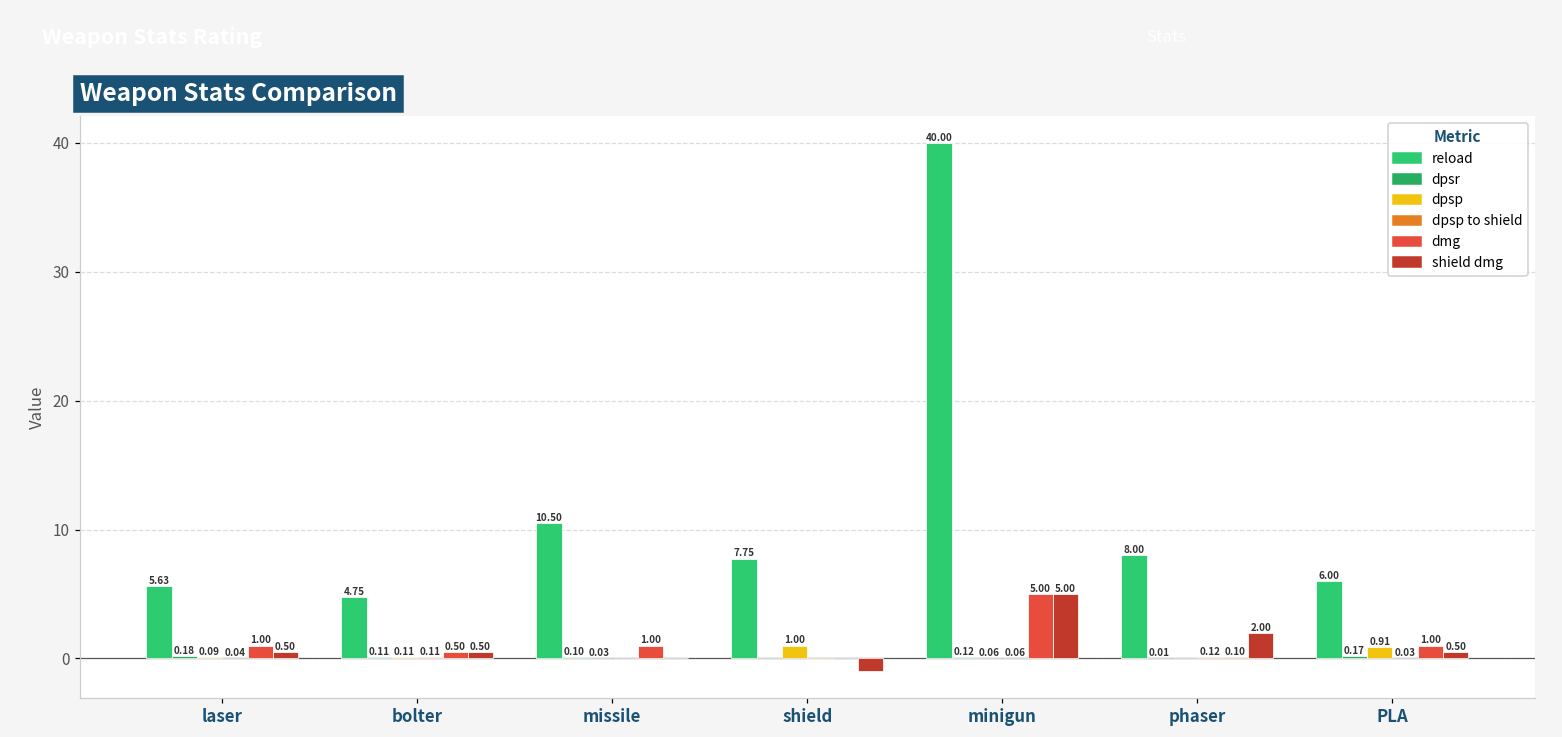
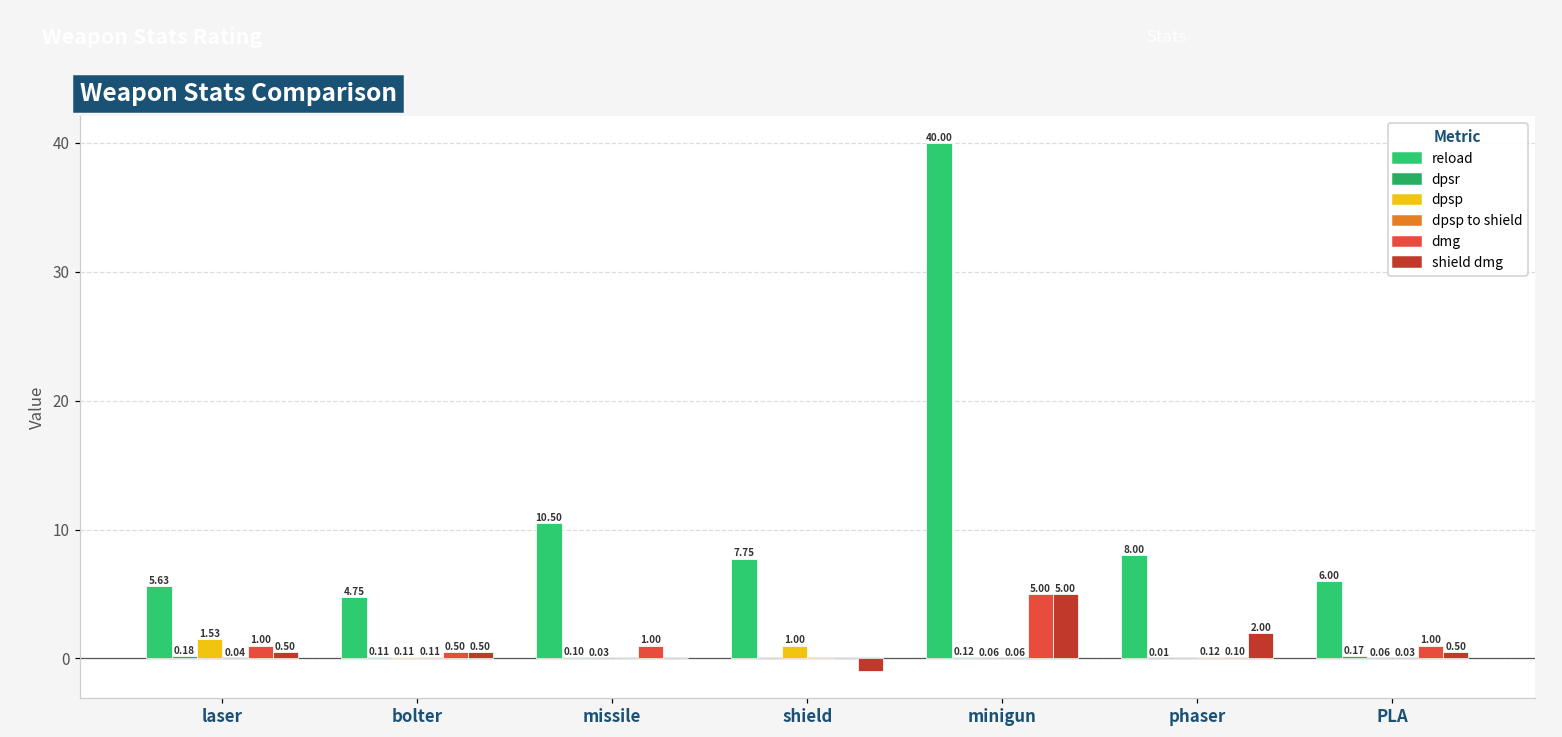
dpsp, laser: 0.09 -> 1.53
dpsp, PLA: 0.91 -> 0.06
